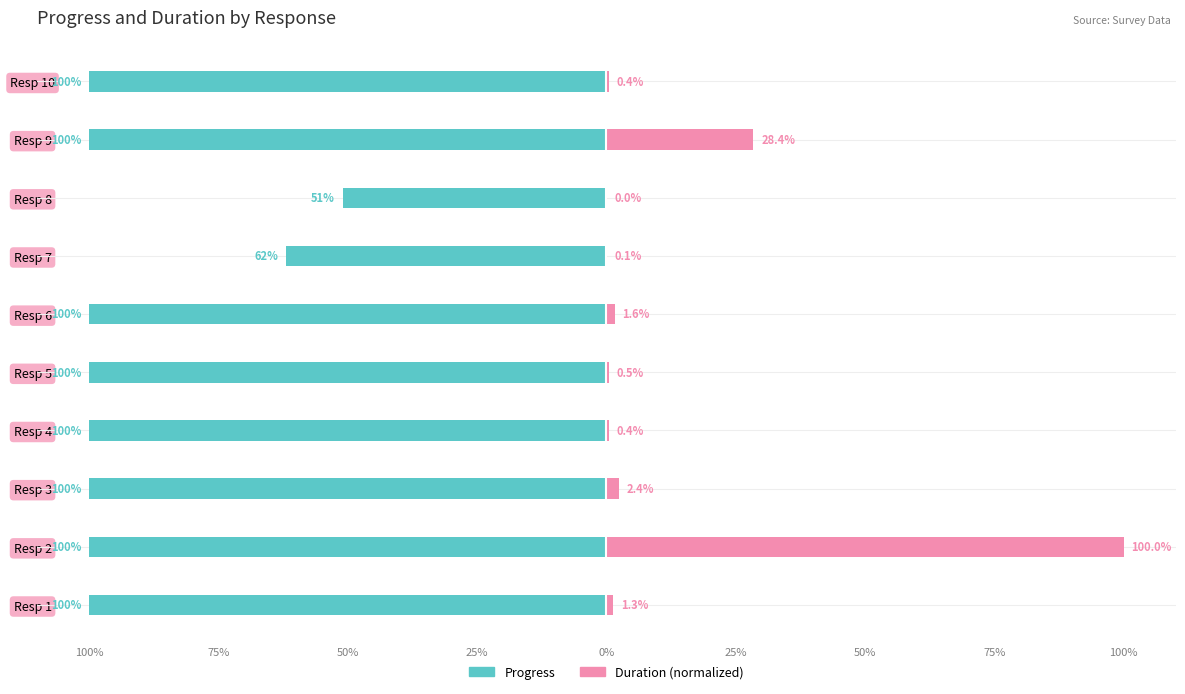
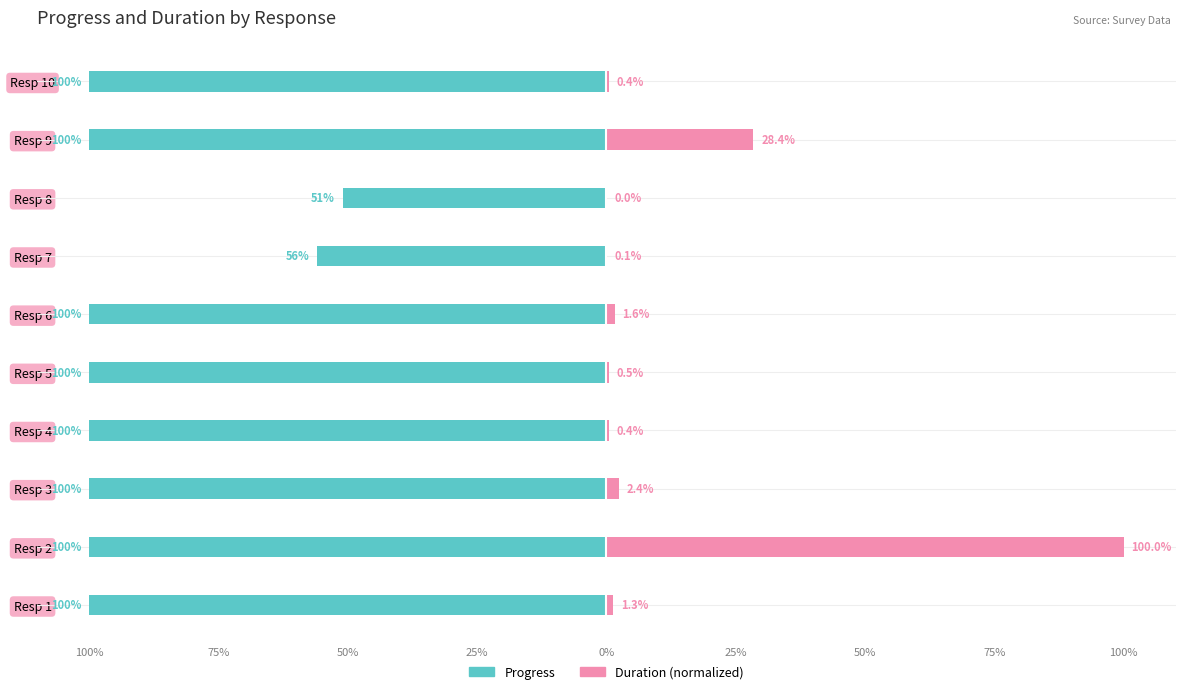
Progress, Resp 7: 62% -> 56%
